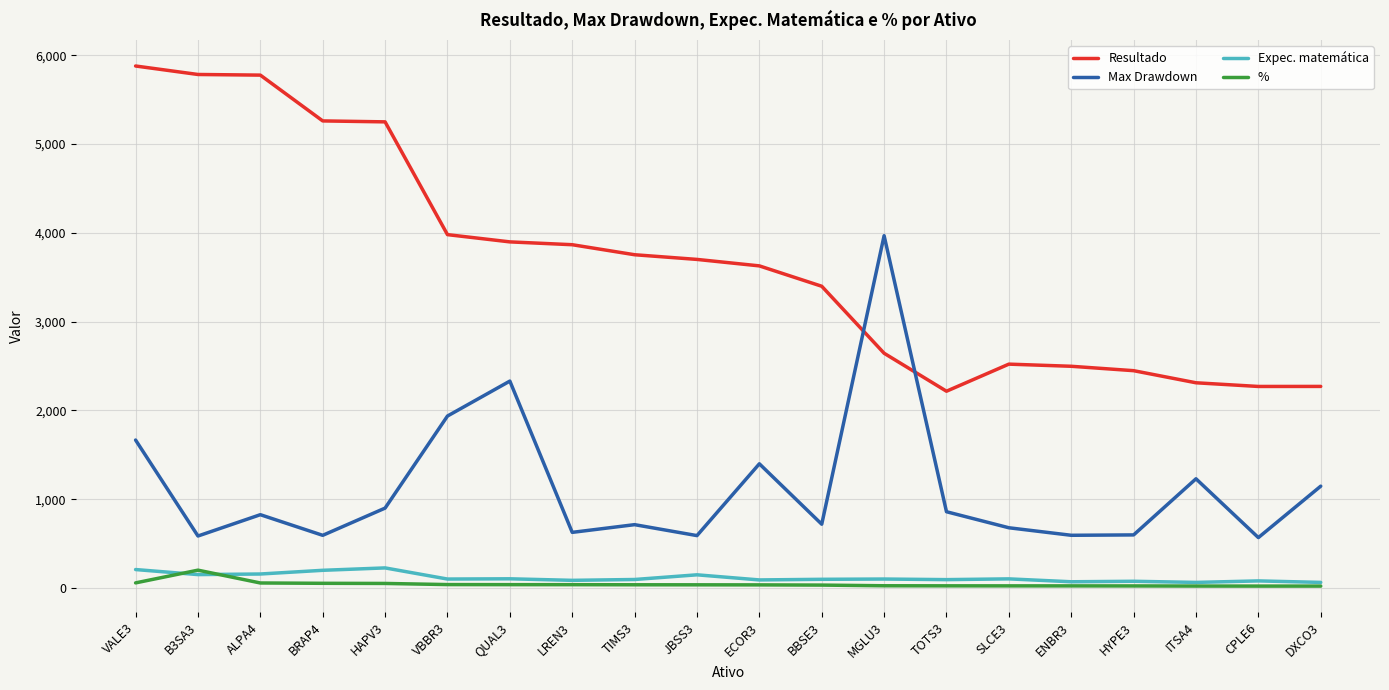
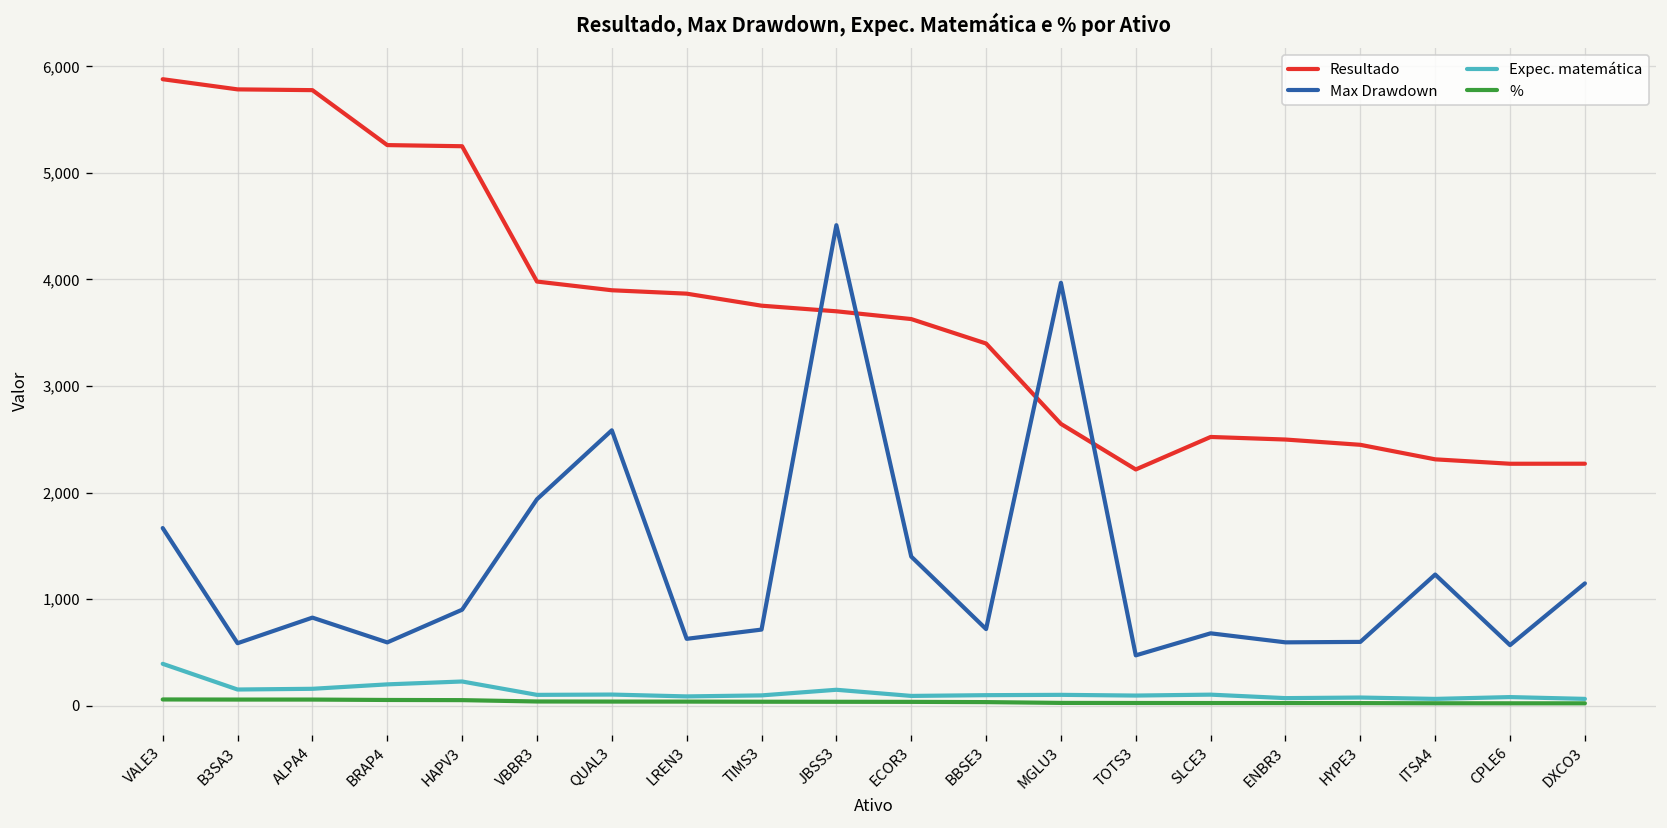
Expec. matemática, VALE3: 200 -> 400
%, B3SA3: 200 -> 100
Max Drawdown, QUAL3: 2,300 -> 2,600
Max Drawdown, JBSS3: 600 -> 4,500
Max Drawdown, TOTS3: 900 -> 500
